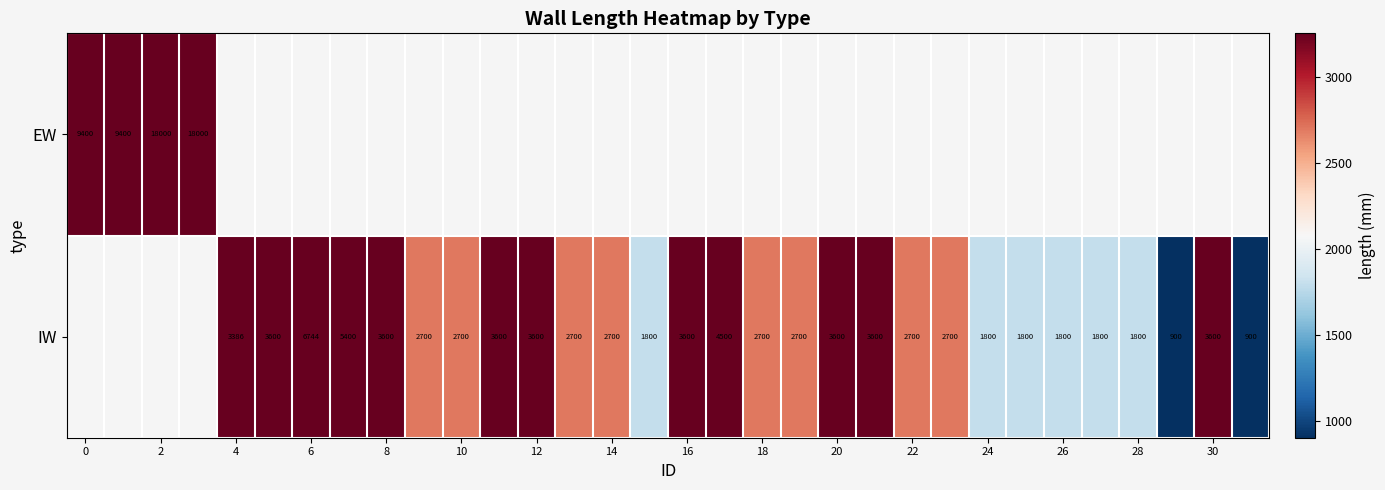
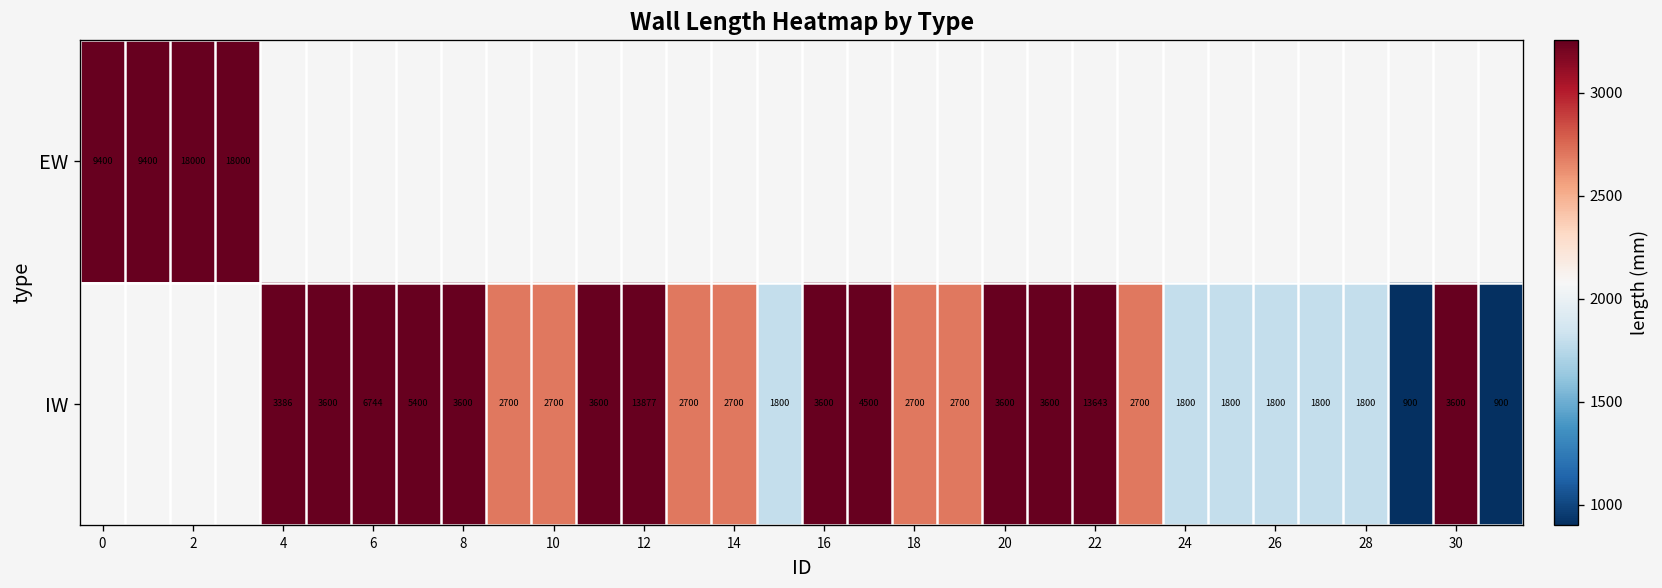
IW, 12: 3600 -> 13877
IW, 22: 2700 -> 13643
